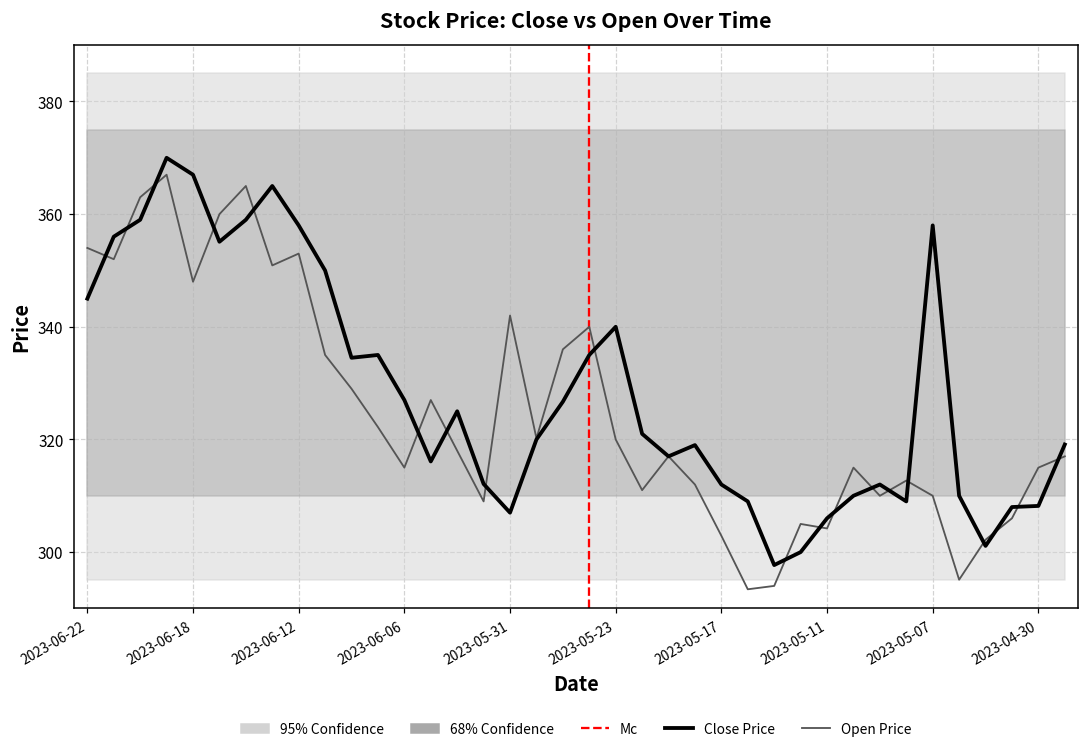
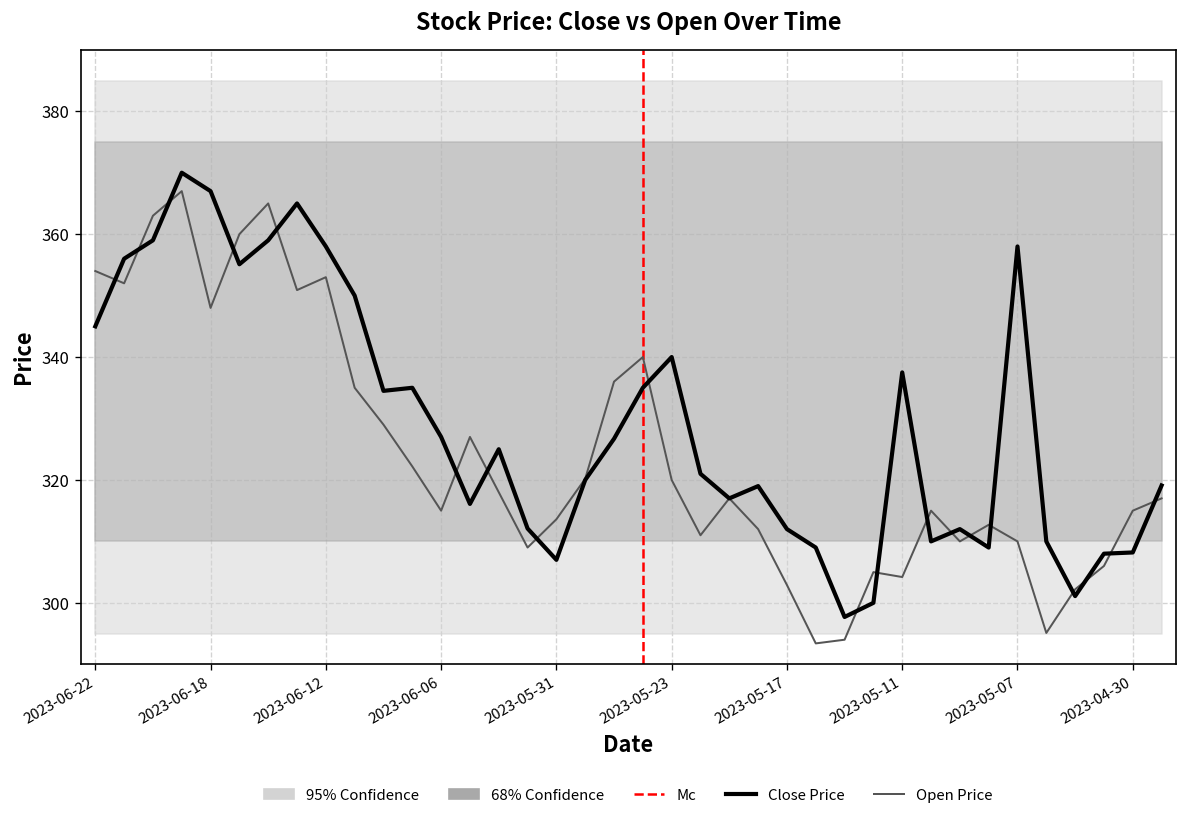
Open Price, 2023-05-31: 342 -> 314
Close Price, 2023-05-11: 306 -> 338
